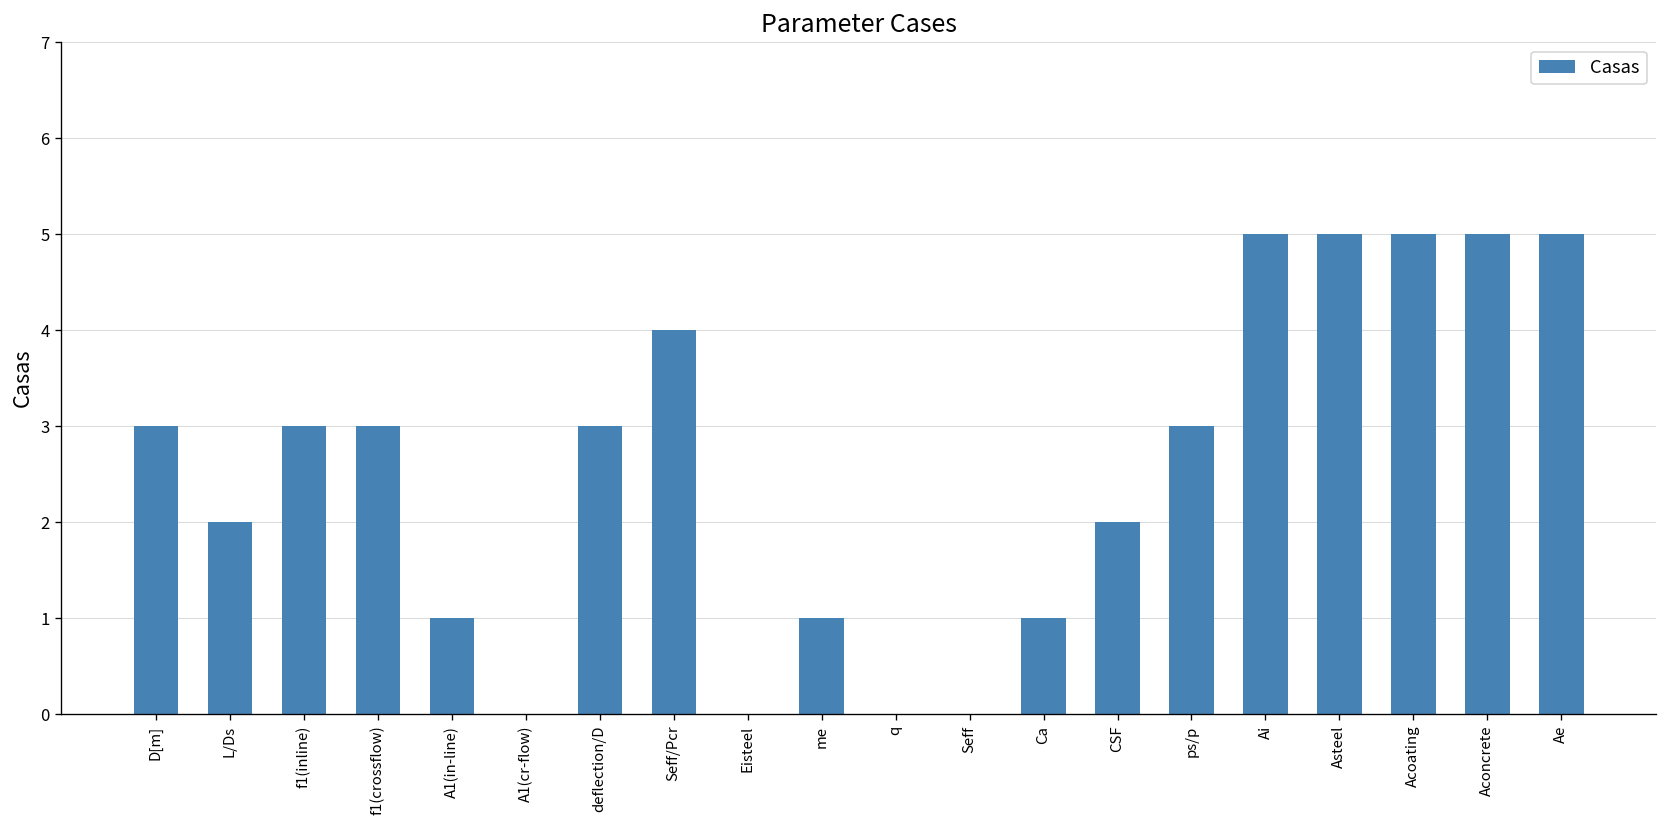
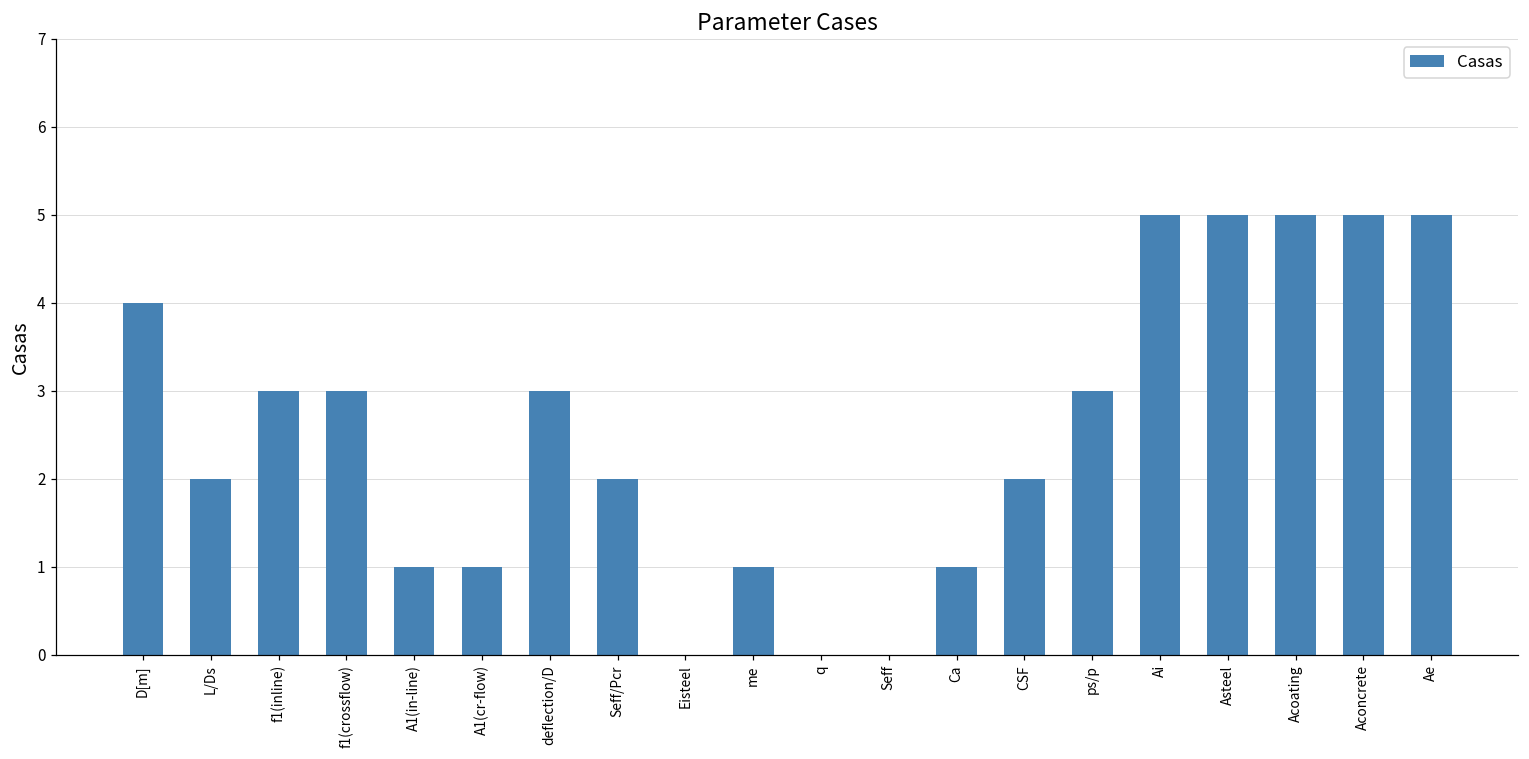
D[m]: 3 -> 4
A1(cr-flow): 0 -> 1
Seff/Pcr: 4 -> 2
